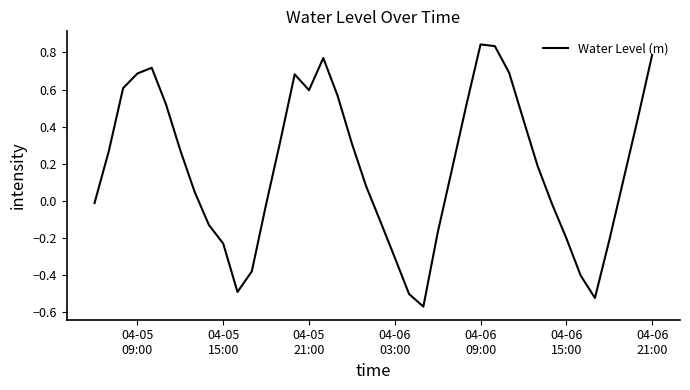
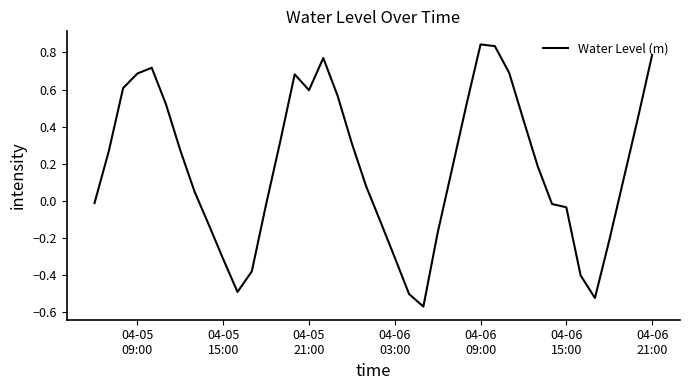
04-05 15:00: -0.23 -> -0.31
04-06 15:00: -0.20 -> -0.03
